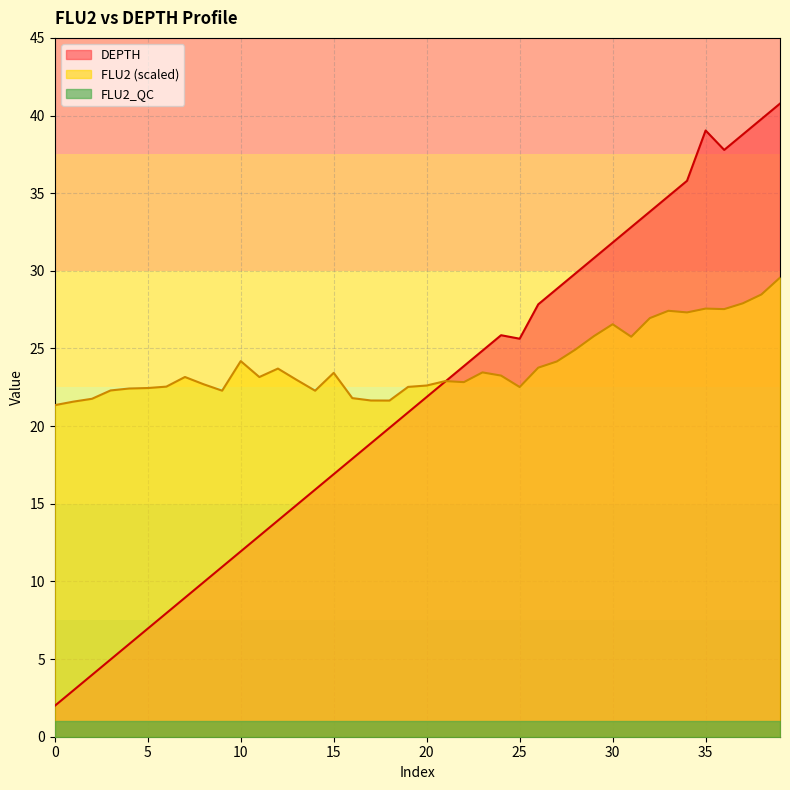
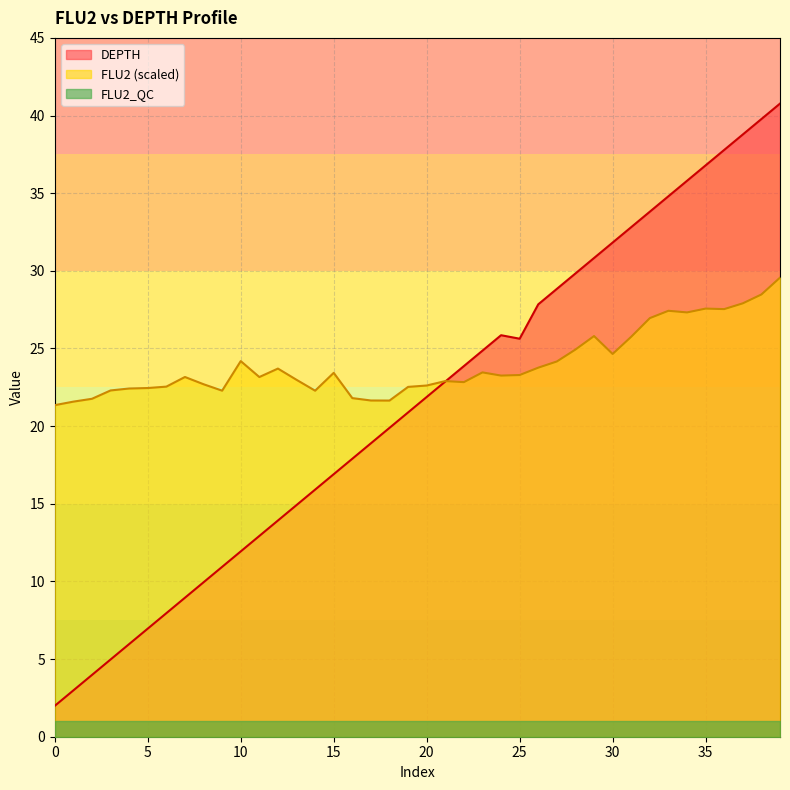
FLU2 (scaled), 25: 22.5 -> 23.3
FLU2 (scaled), 30: 26.6 -> 24.6
DEPTH, 35: 39.0 -> 36.8
